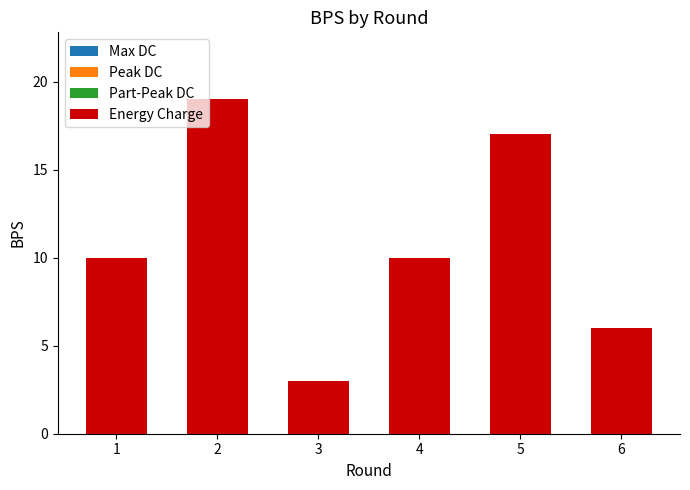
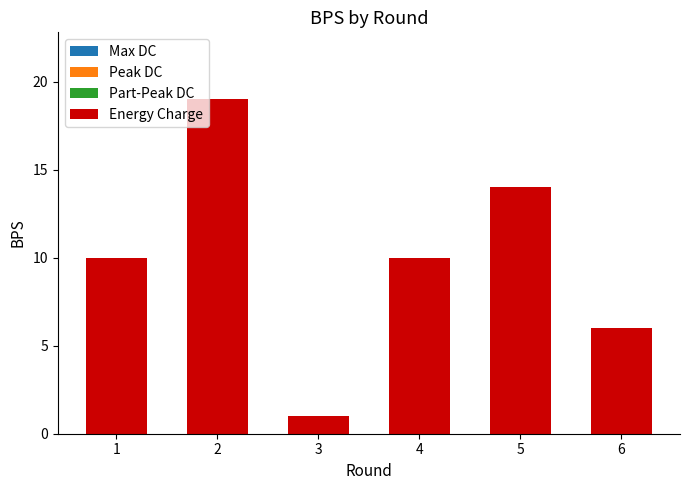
Energy Charge, 3: 3 -> 1
Energy Charge, 5: 17 -> 14
